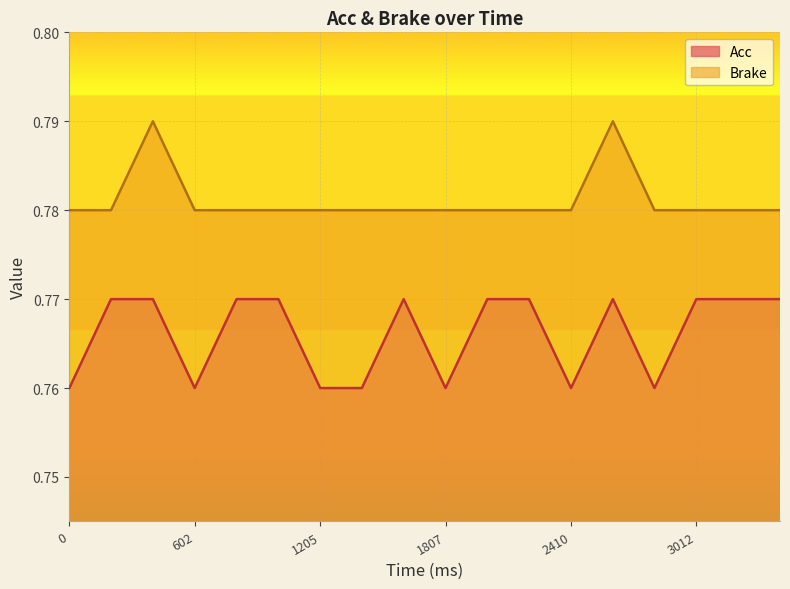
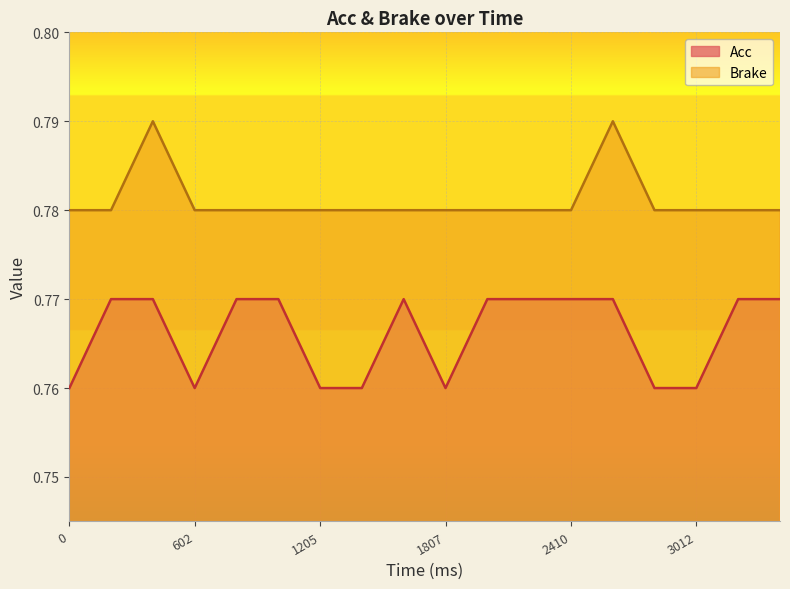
Acc, 2410: 0.76 -> 0.77
Acc, 3012: 0.77 -> 0.76
